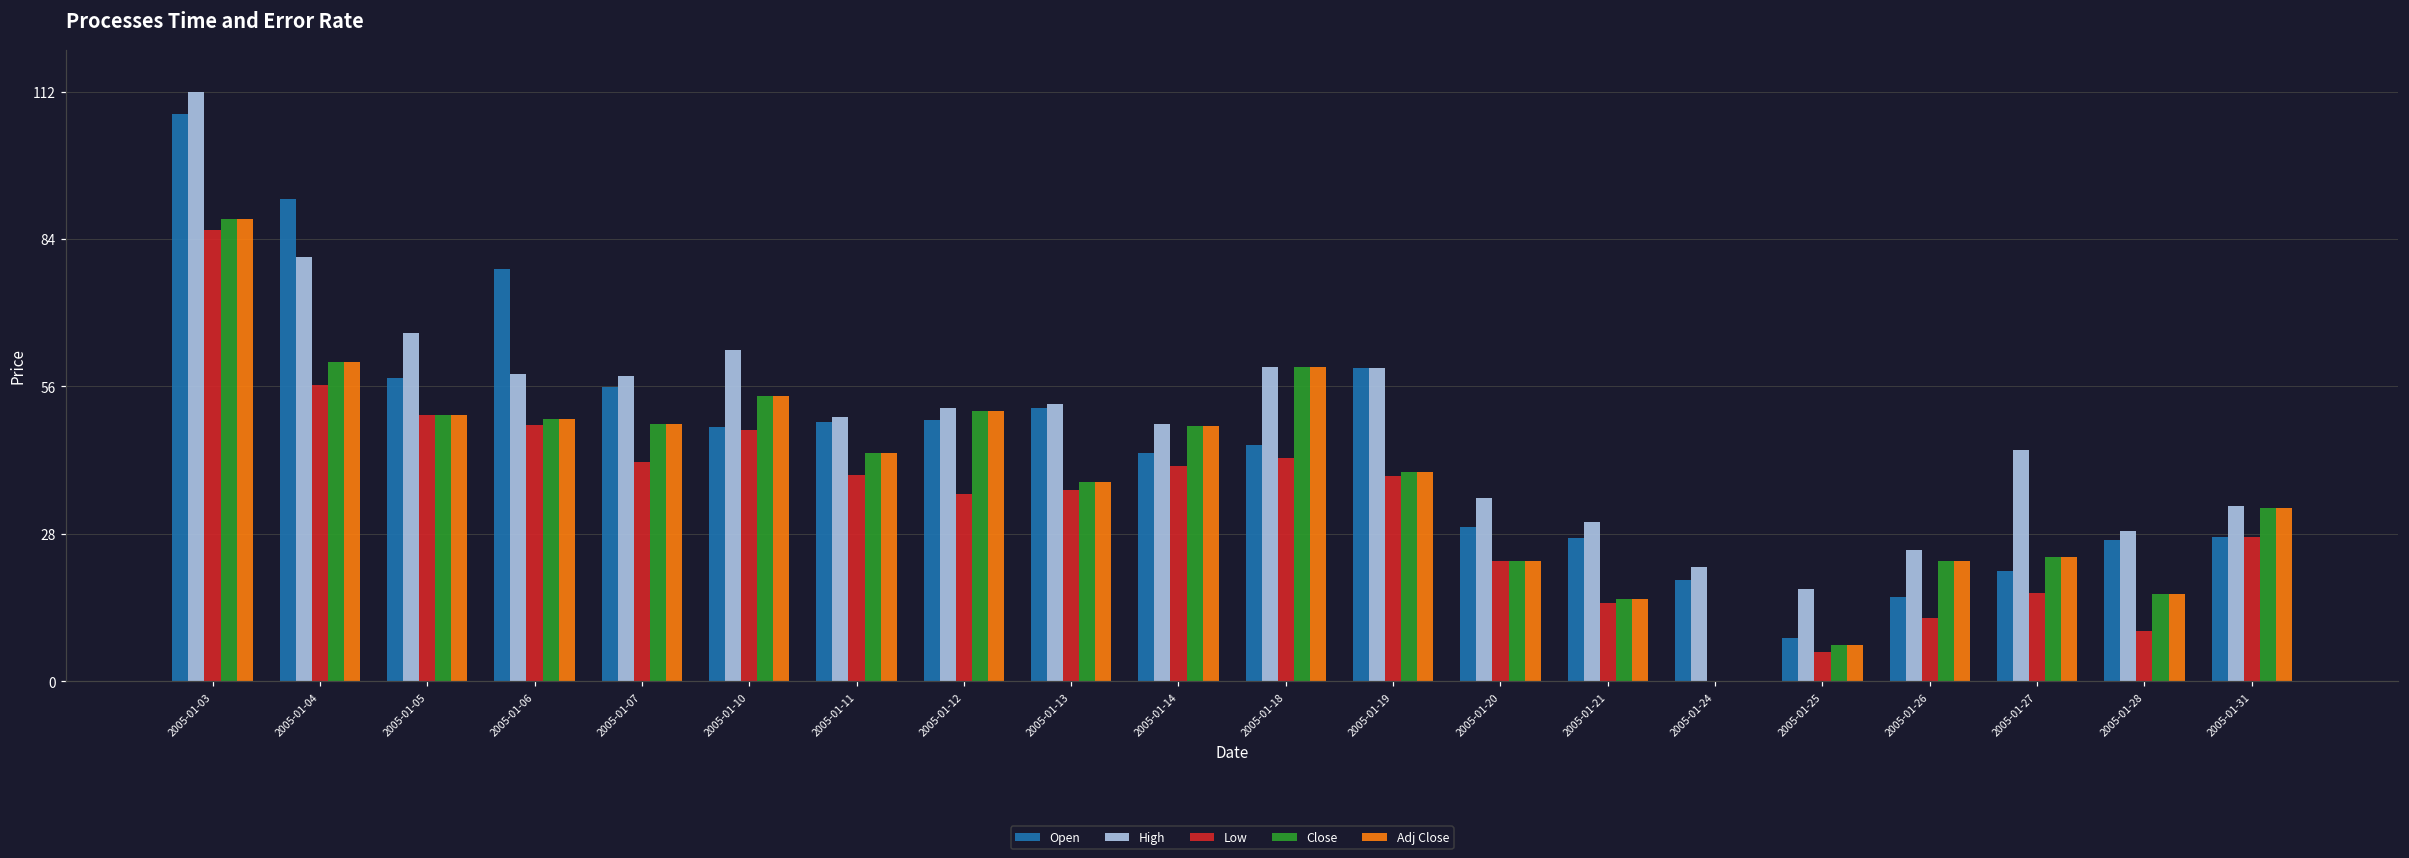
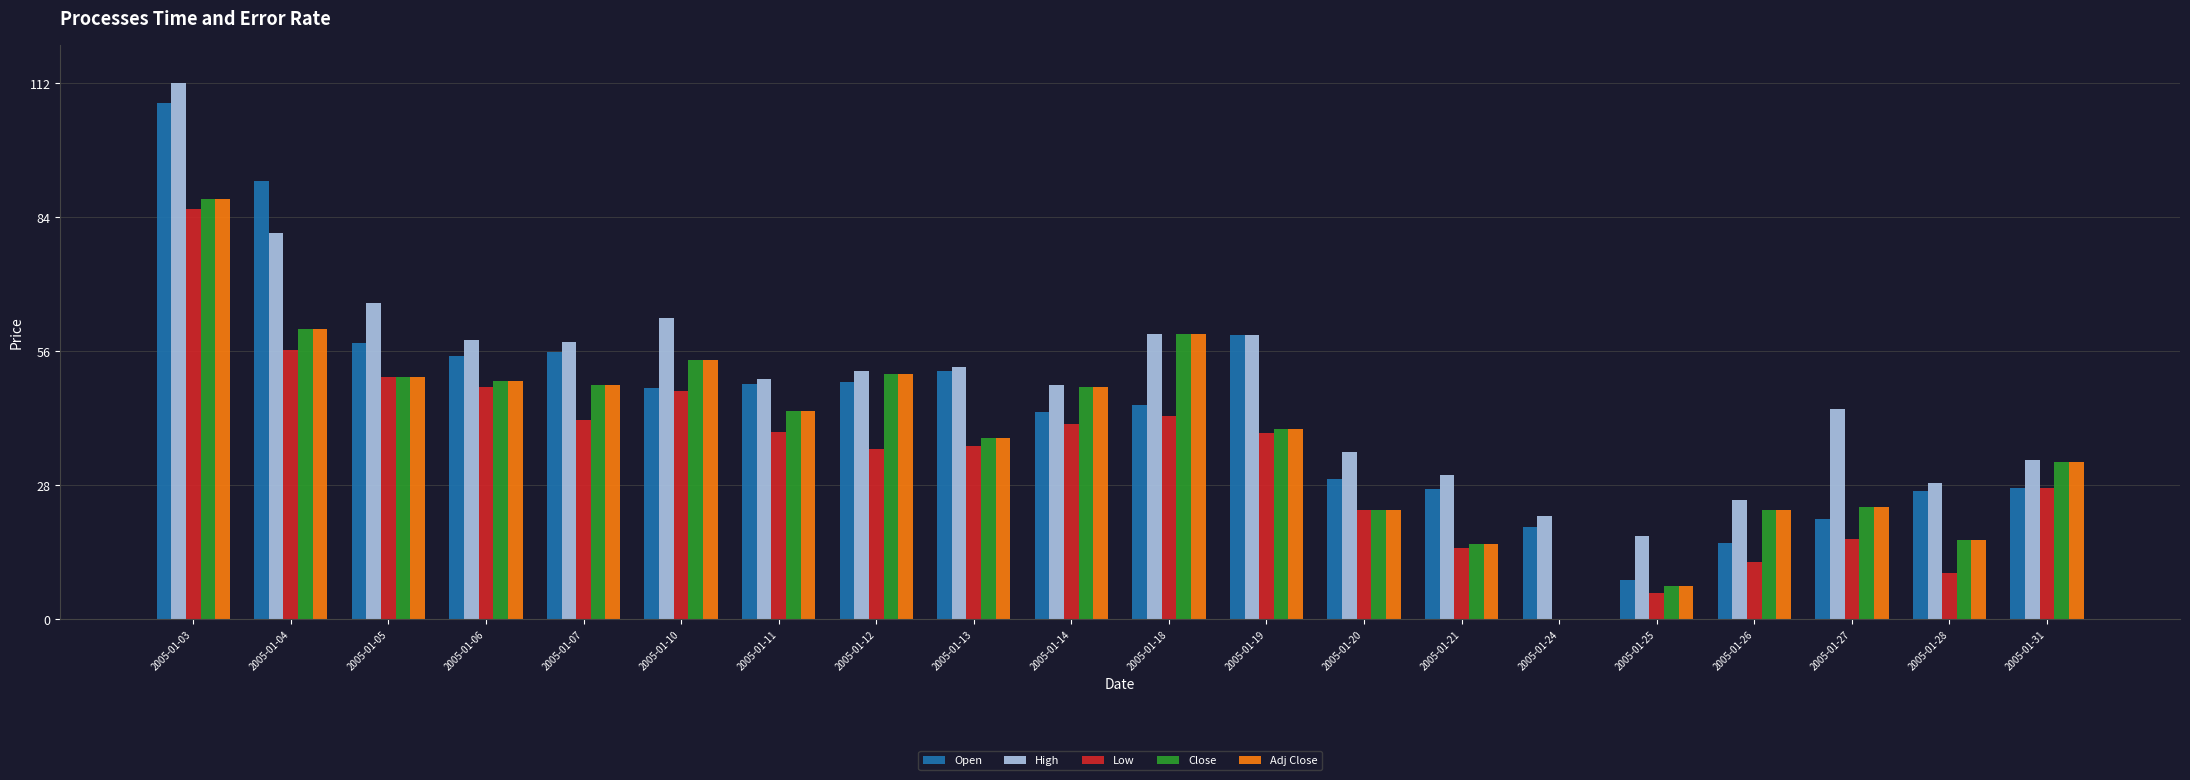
Open, 2005-01-06: 78 -> 55
